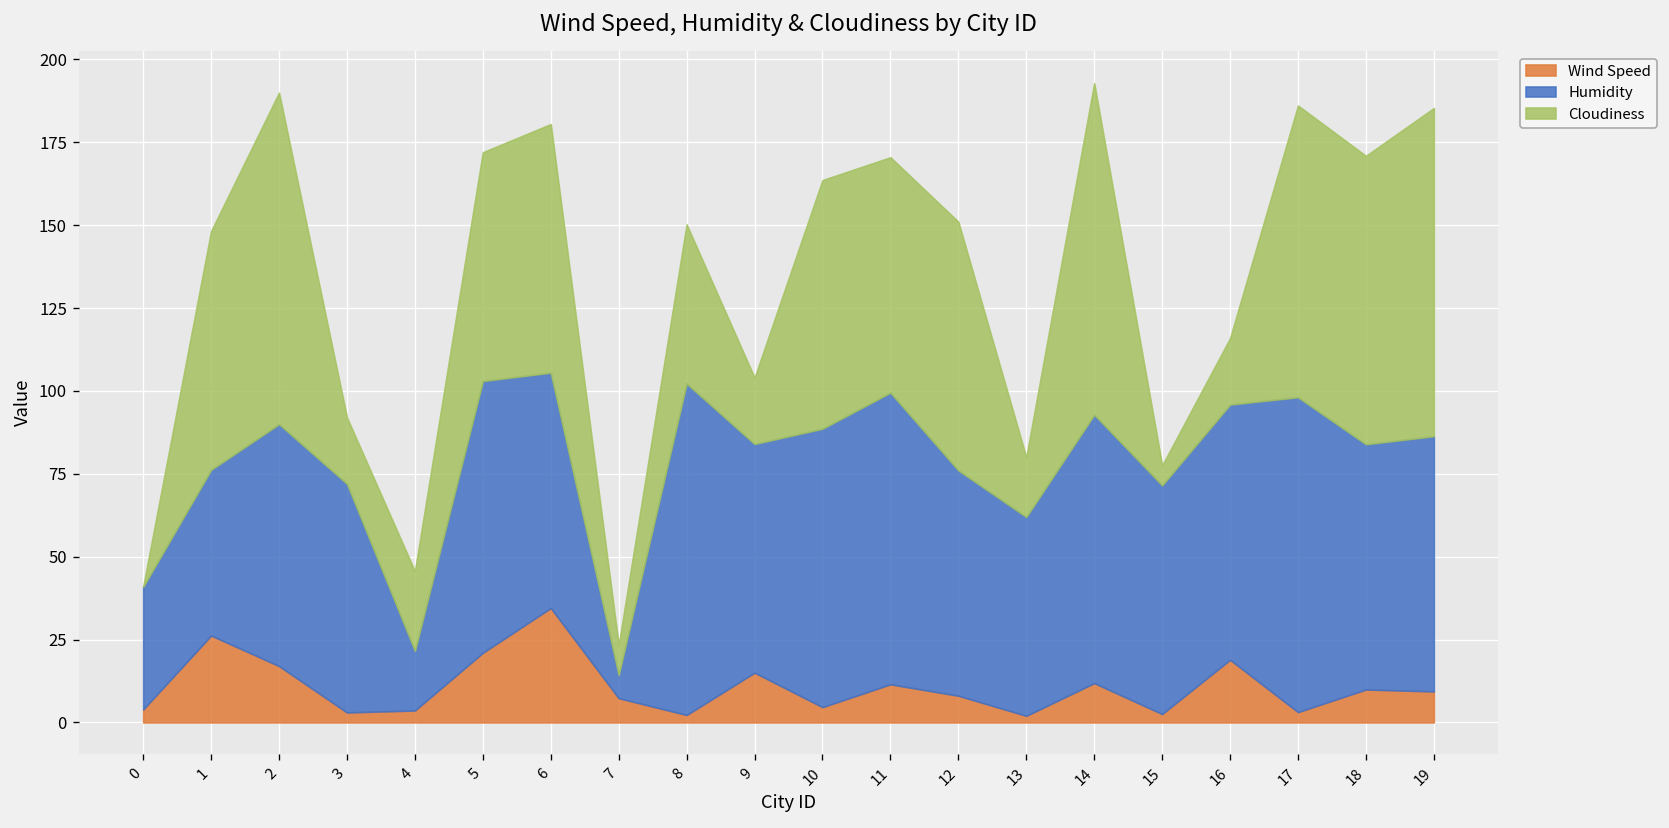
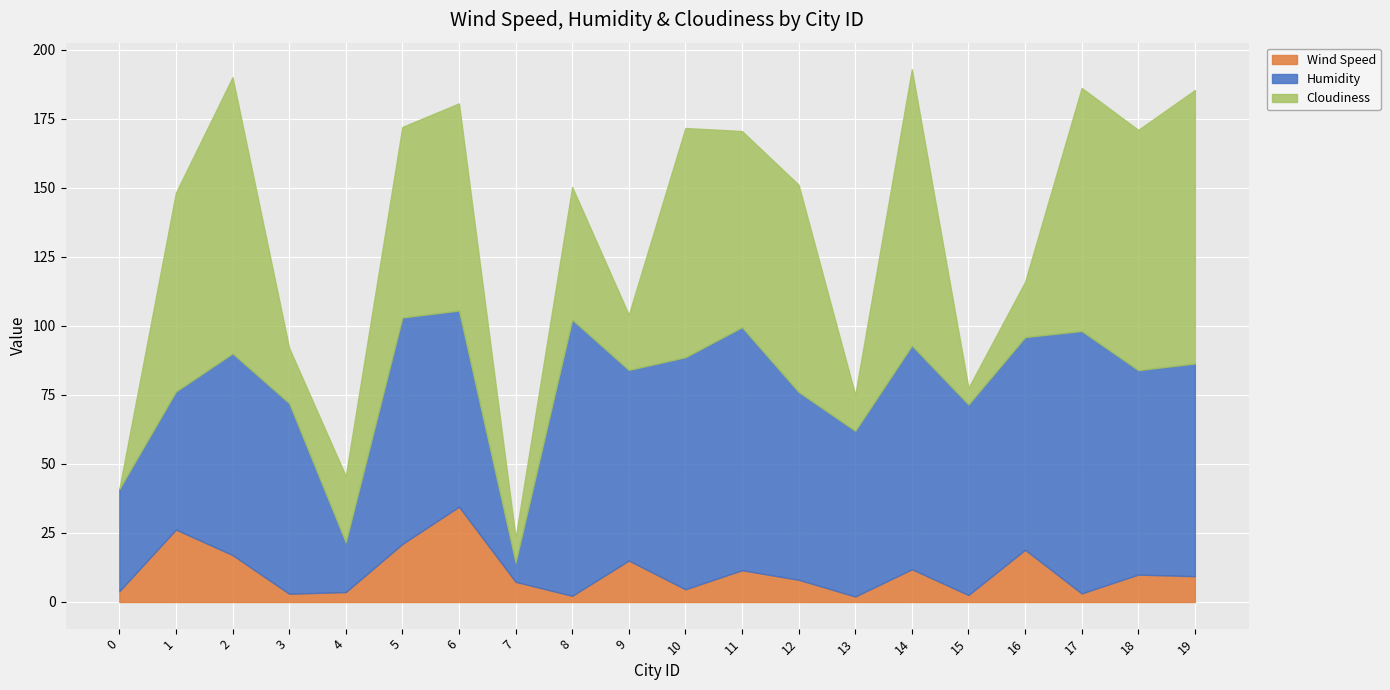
Cloudiness, 10: 75 -> 83
Cloudiness, 13: 18 -> 13
